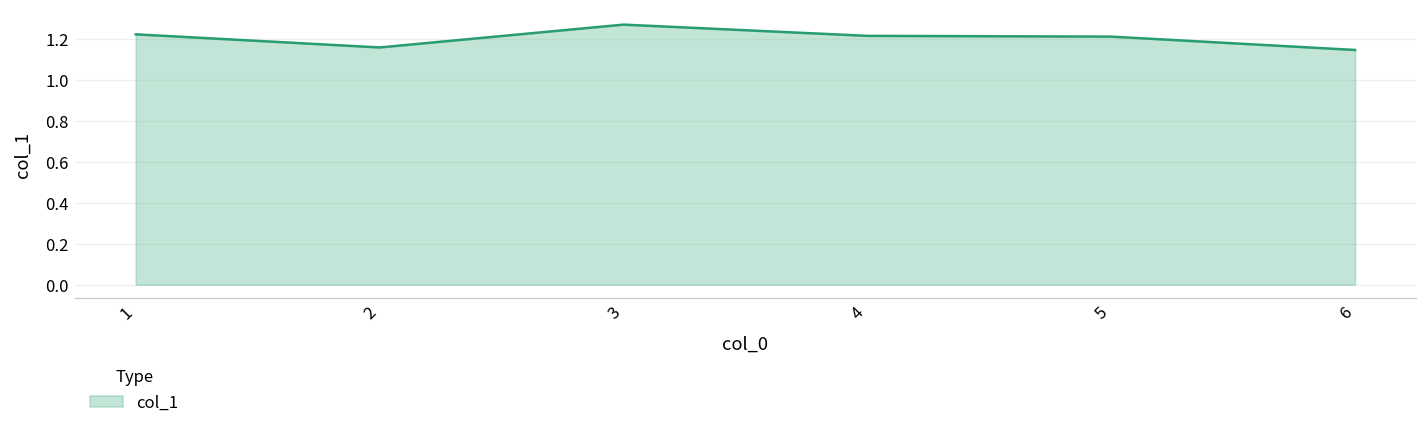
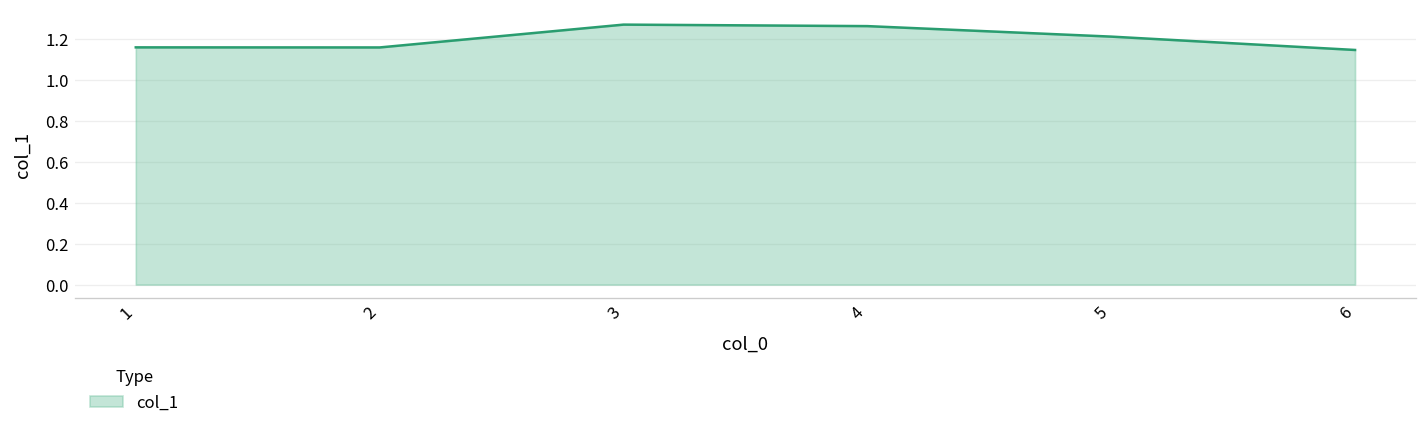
1: 1.23 -> 1.16
4: 1.22 -> 1.27
